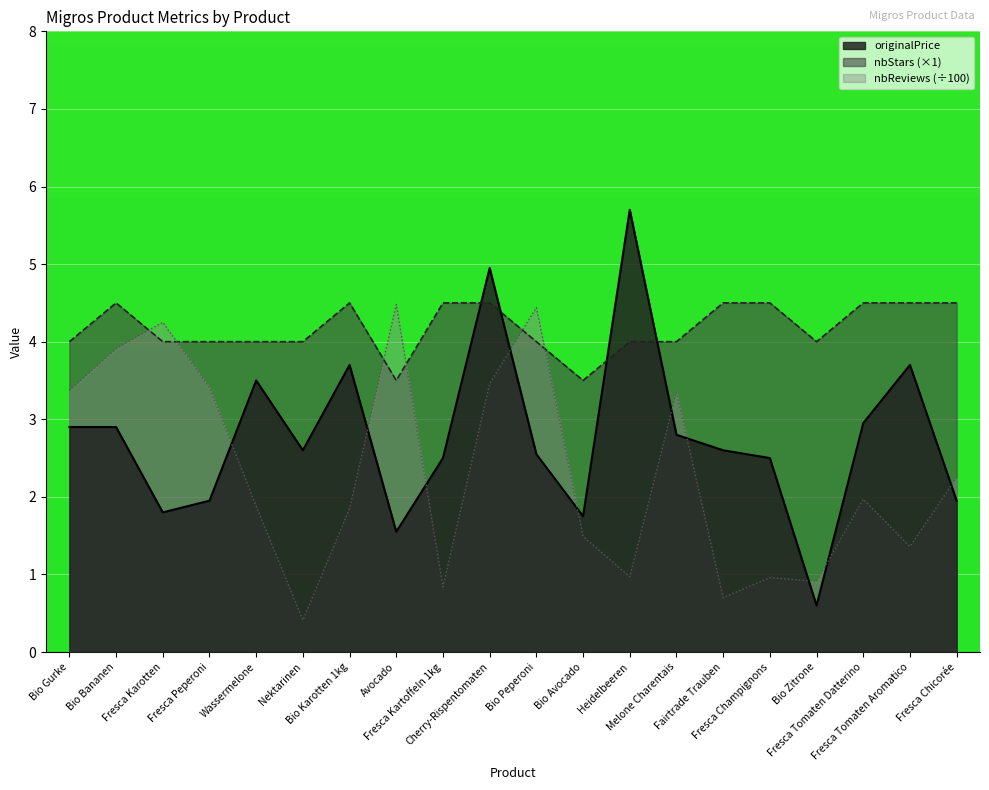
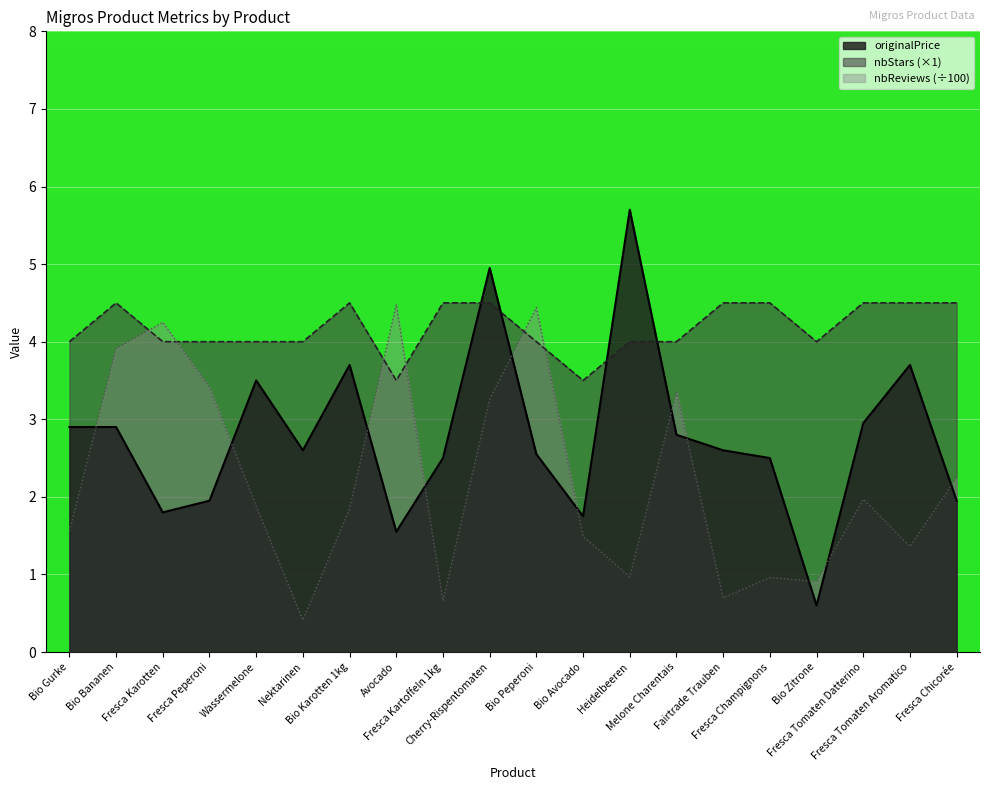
nbReviews (÷100), Bio Gurke: 3.4 -> 1.6
nbReviews (÷100), Fresca Kartoffeln 1kg: 0.8 -> 0.7
nbReviews (÷100), Cherry-Rispentomaten: 3.5 -> 3.3
